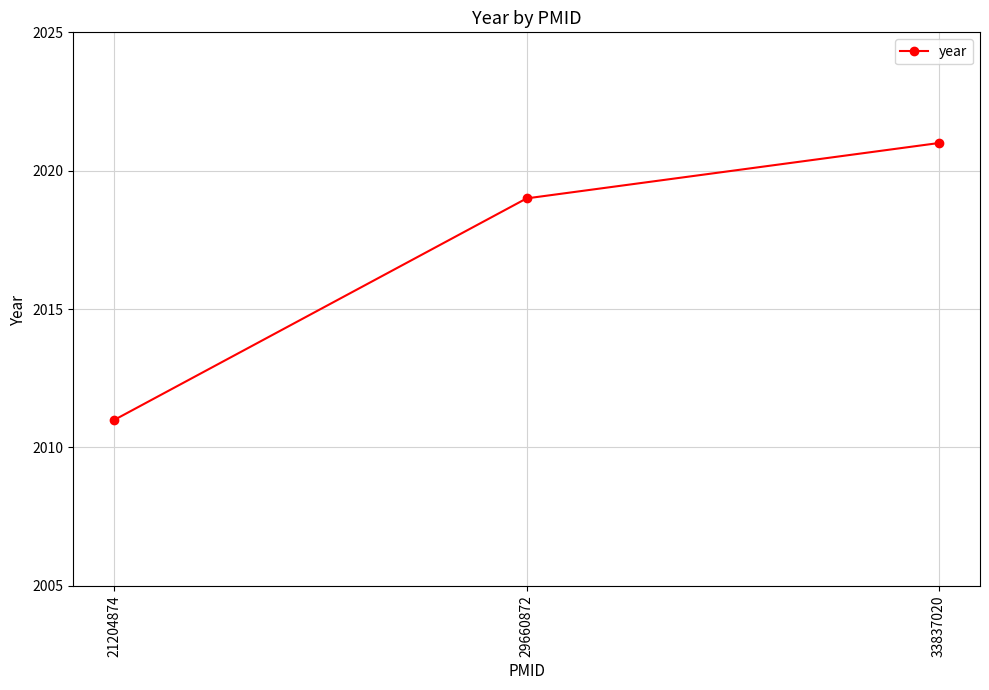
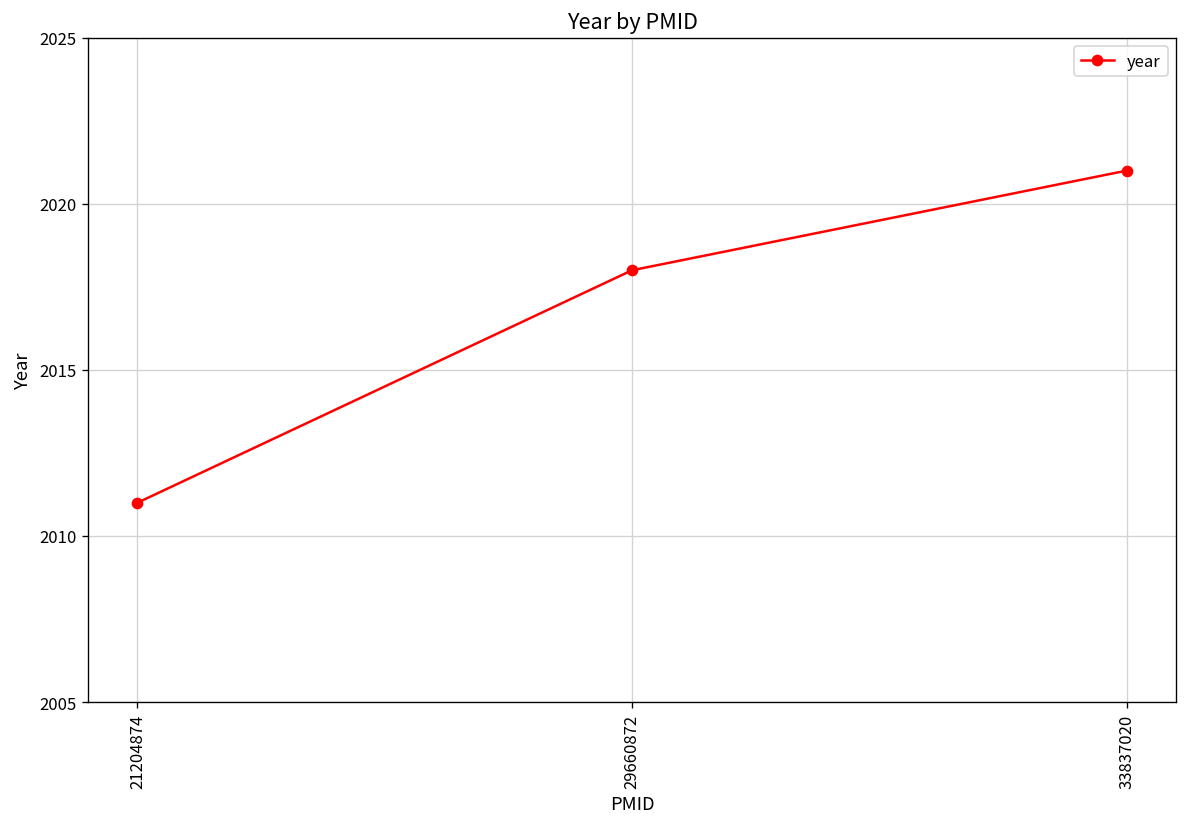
29660872: 2019 -> 2018
